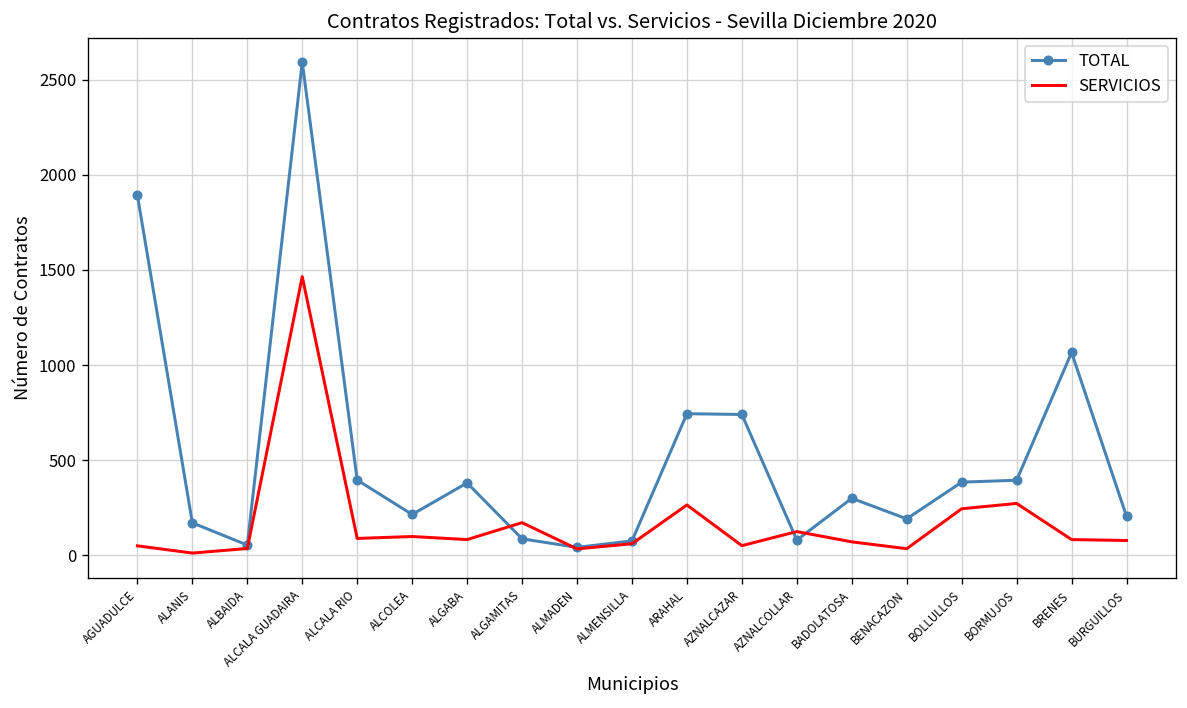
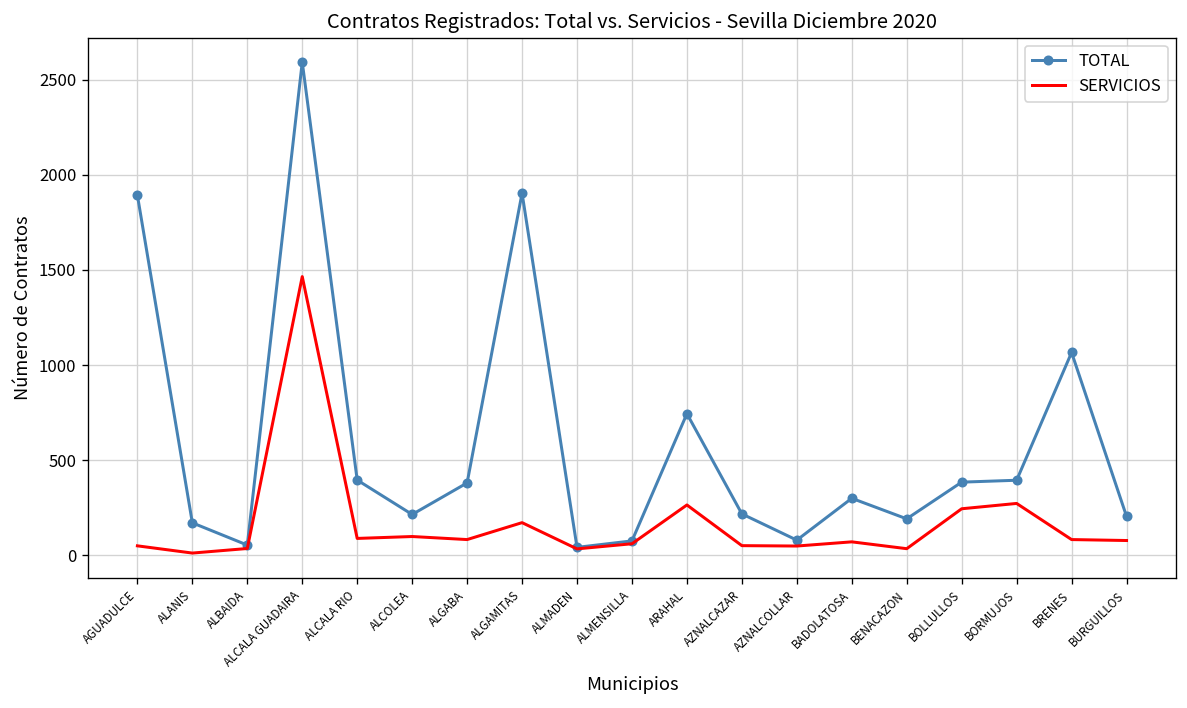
TOTAL, ALGAMITAS: 90 -> 1900
TOTAL, AZNALCAZAR: 740 -> 220
SERVICIOS, AZNALCOLLAR: 120 -> 50
